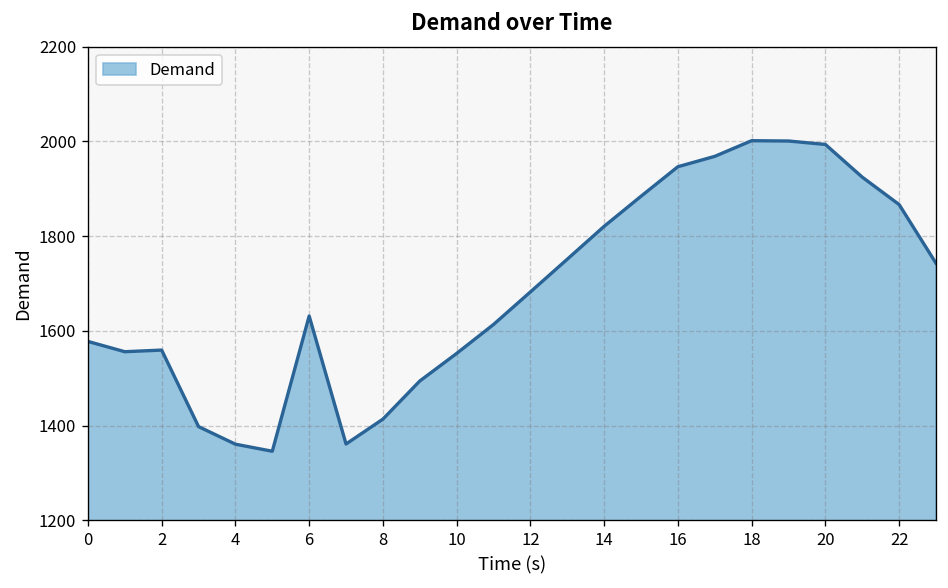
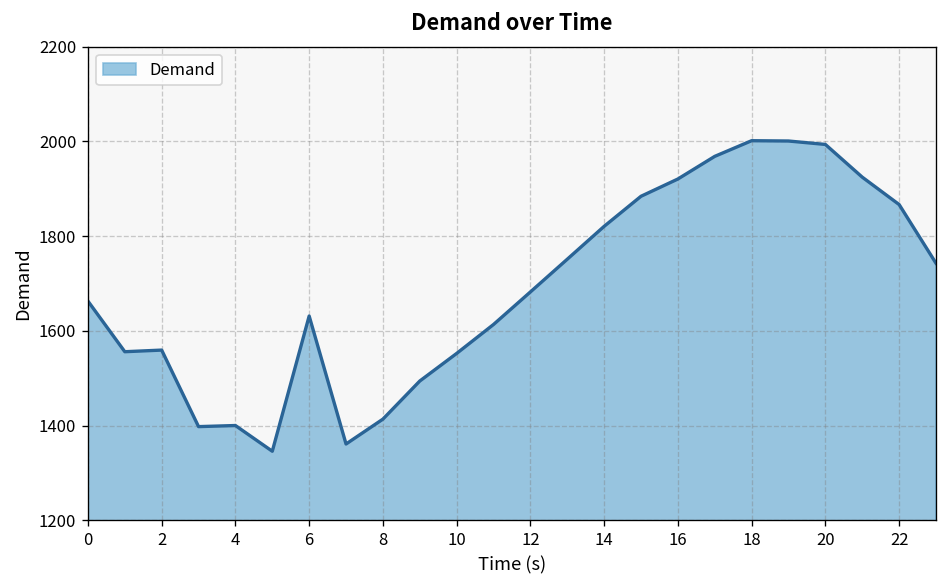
0: 1580 -> 1660
4: 1360 -> 1400
16: 1950 -> 1920
